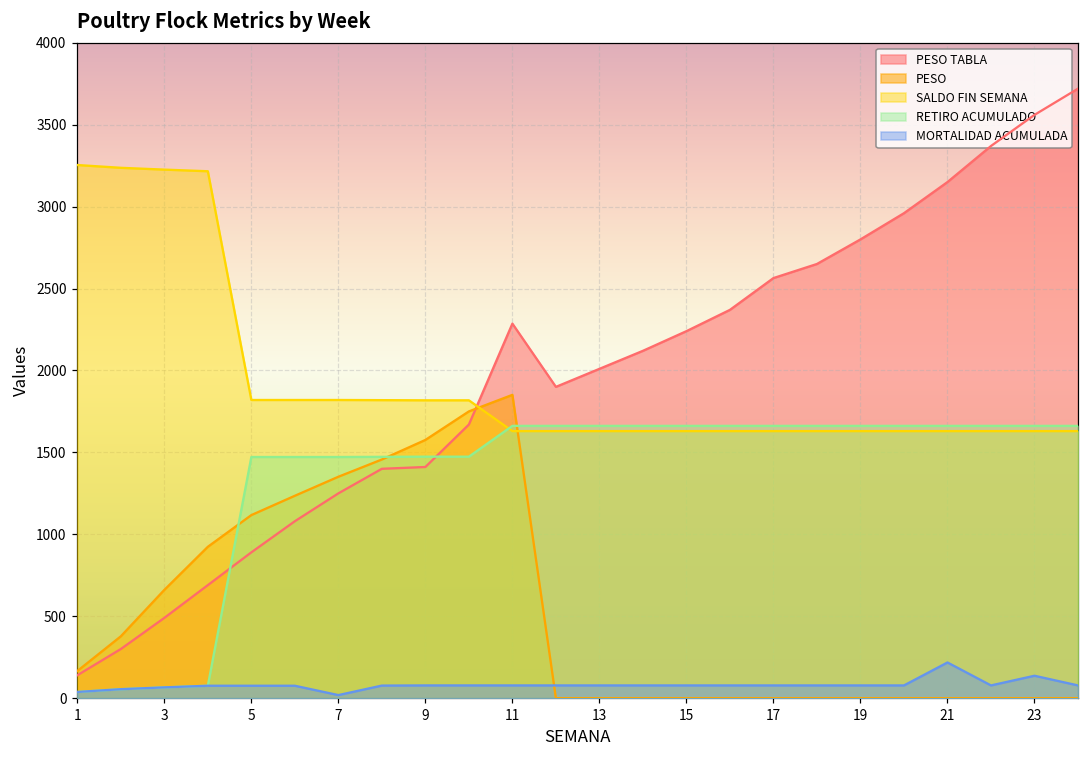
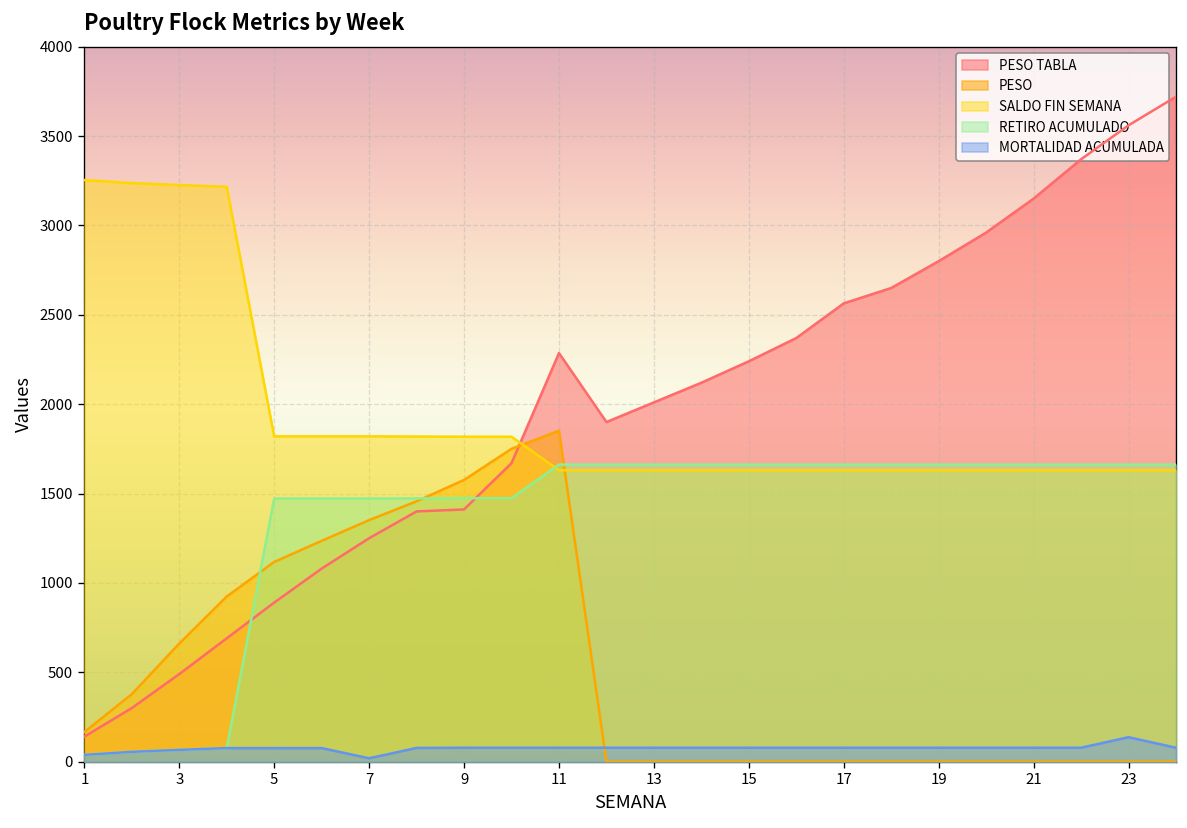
MORTALIDAD ACUMULADA, 21: 220 -> 80
